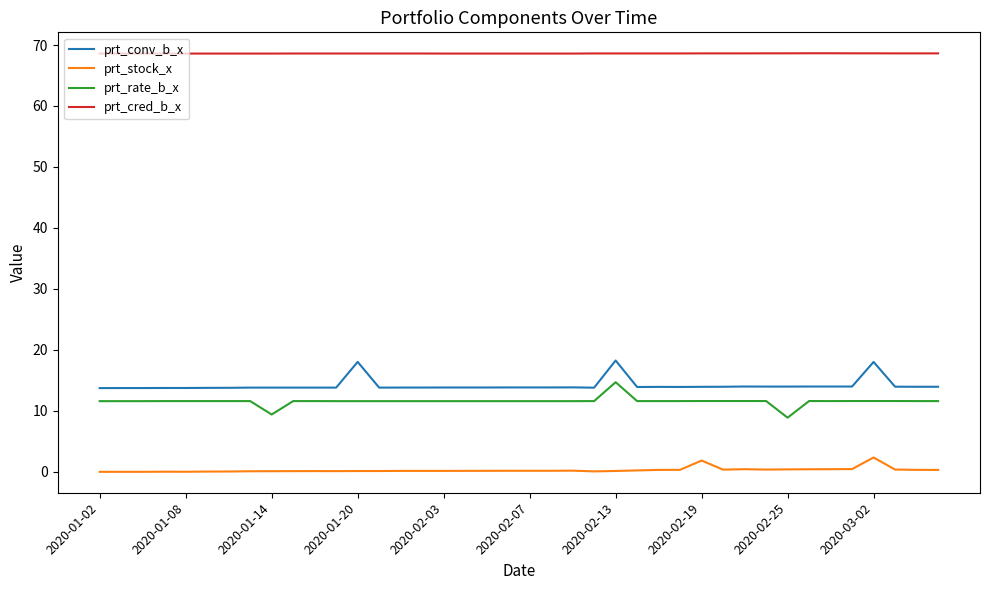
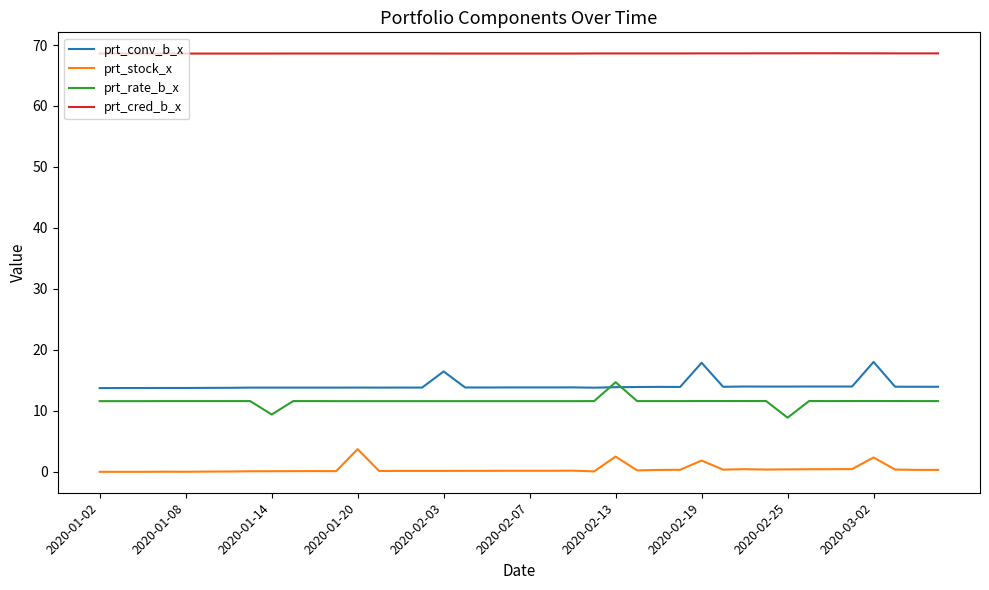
prt_conv_b_x, 2020-01-20: 18 -> 14
prt_stock_x, 2020-01-20: 0 -> 4
prt_conv_b_x, 2020-02-03: 14 -> 16
prt_conv_b_x, 2020-02-13: 18 -> 14
prt_stock_x, 2020-02-13: 0 -> 3
prt_conv_b_x, 2020-02-19: 14 -> 18
